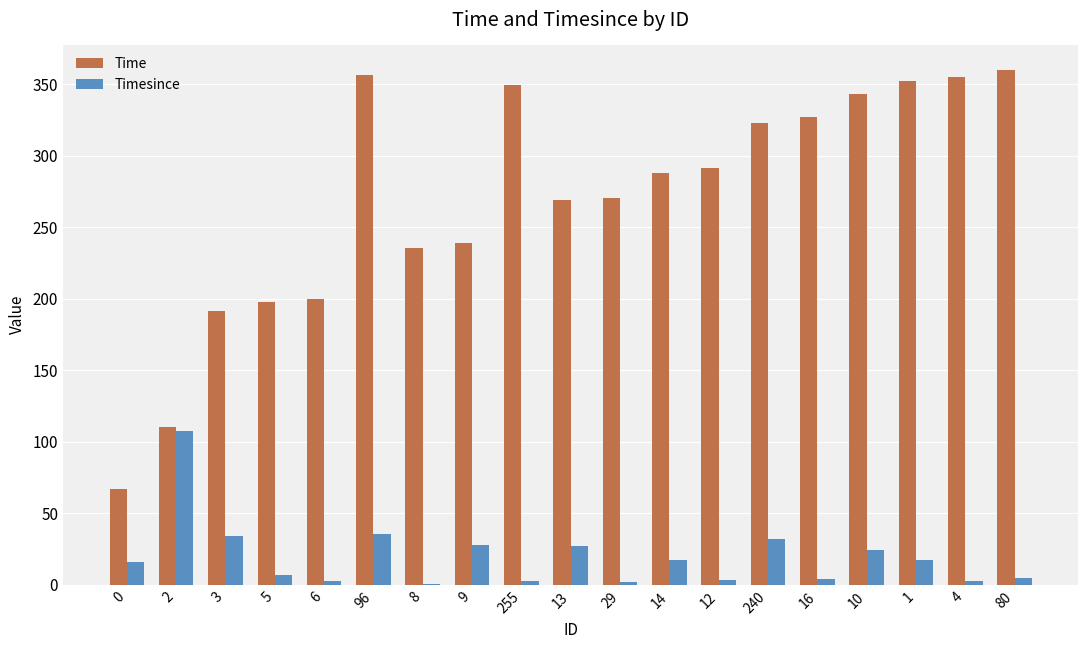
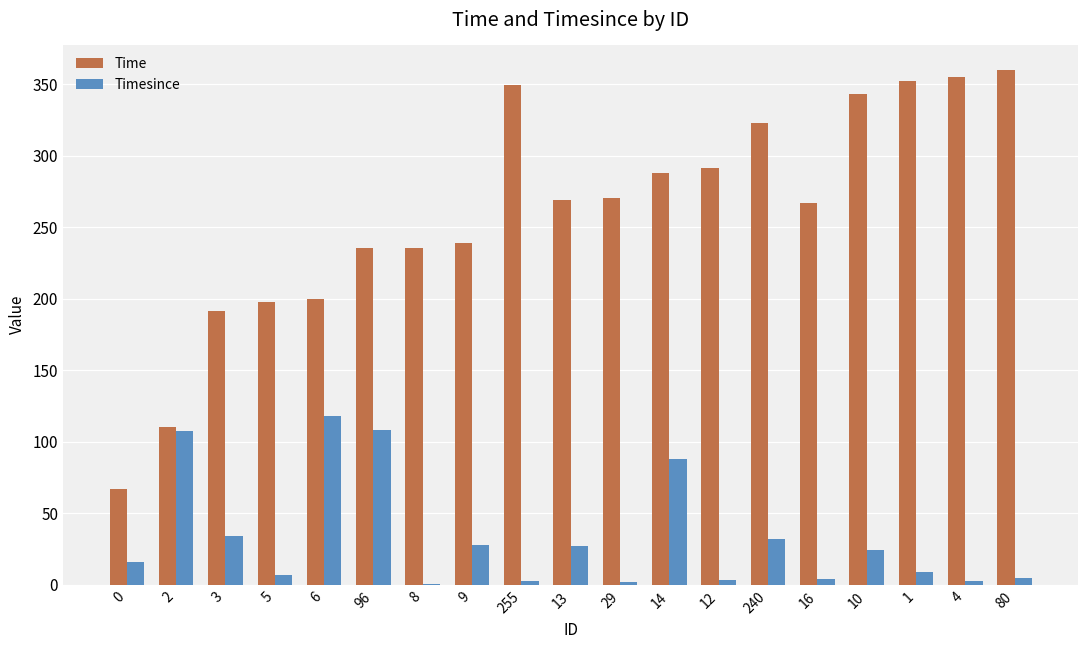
Timesince, 6: 2 -> 118
Time, 96: 356 -> 235
Timesince, 96: 35 -> 108
Timesince, 14: 17 -> 88
Time, 16: 327 -> 267
Timesince, 1: 17 -> 9
